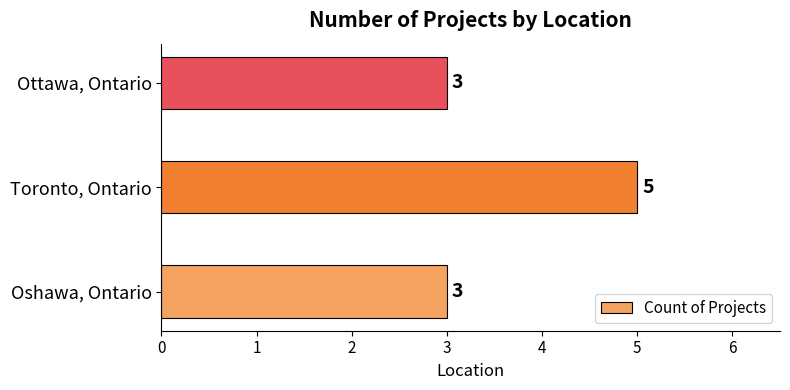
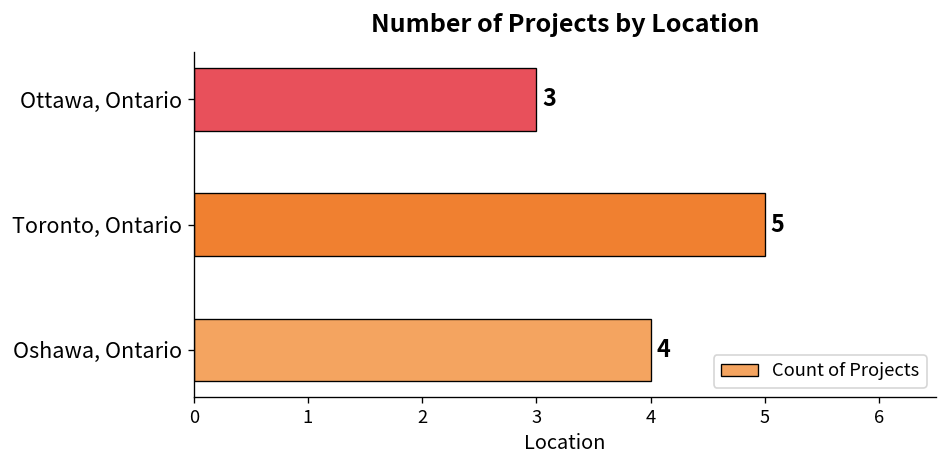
Oshawa, Ontario: 3 -> 4
